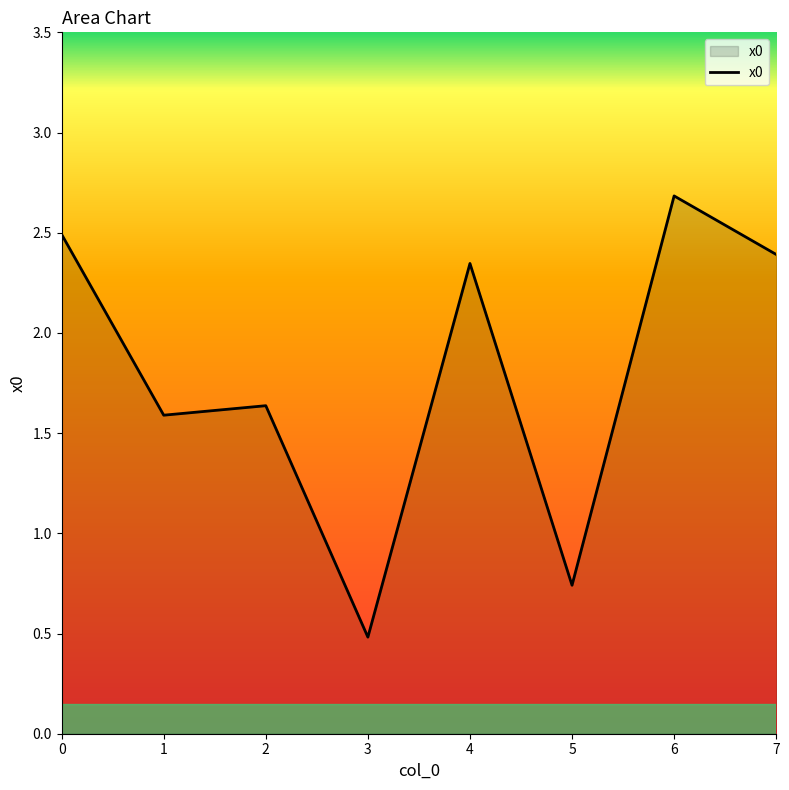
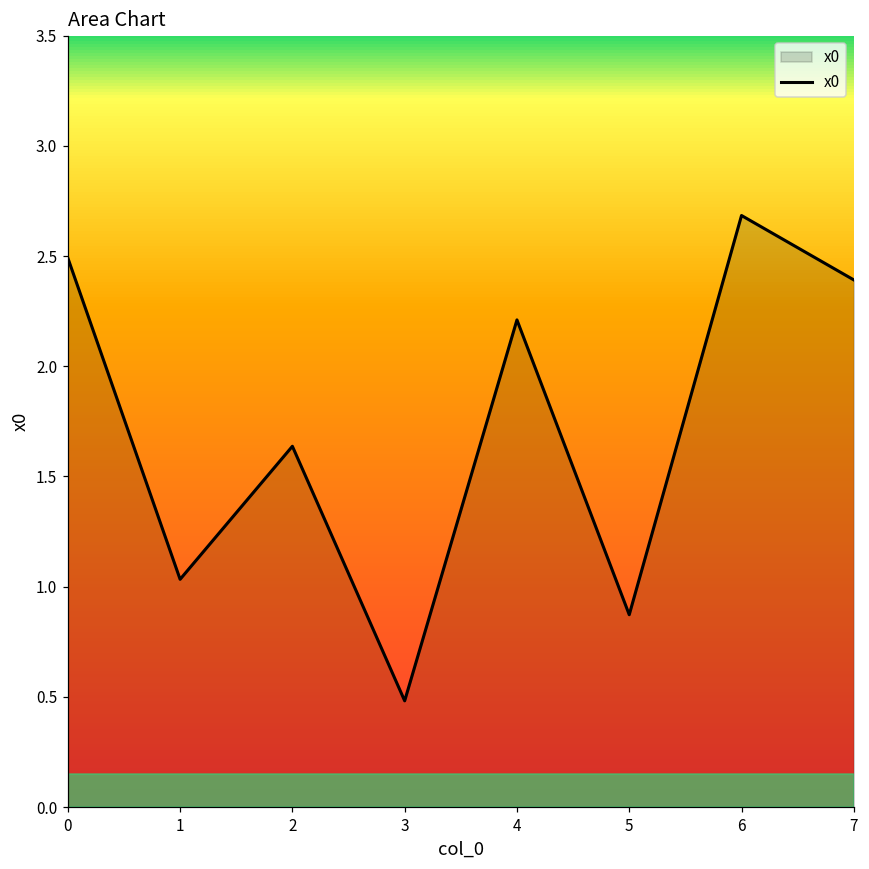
1: 1.59 -> 1.03
4: 2.35 -> 2.21
5: 0.74 -> 0.87
